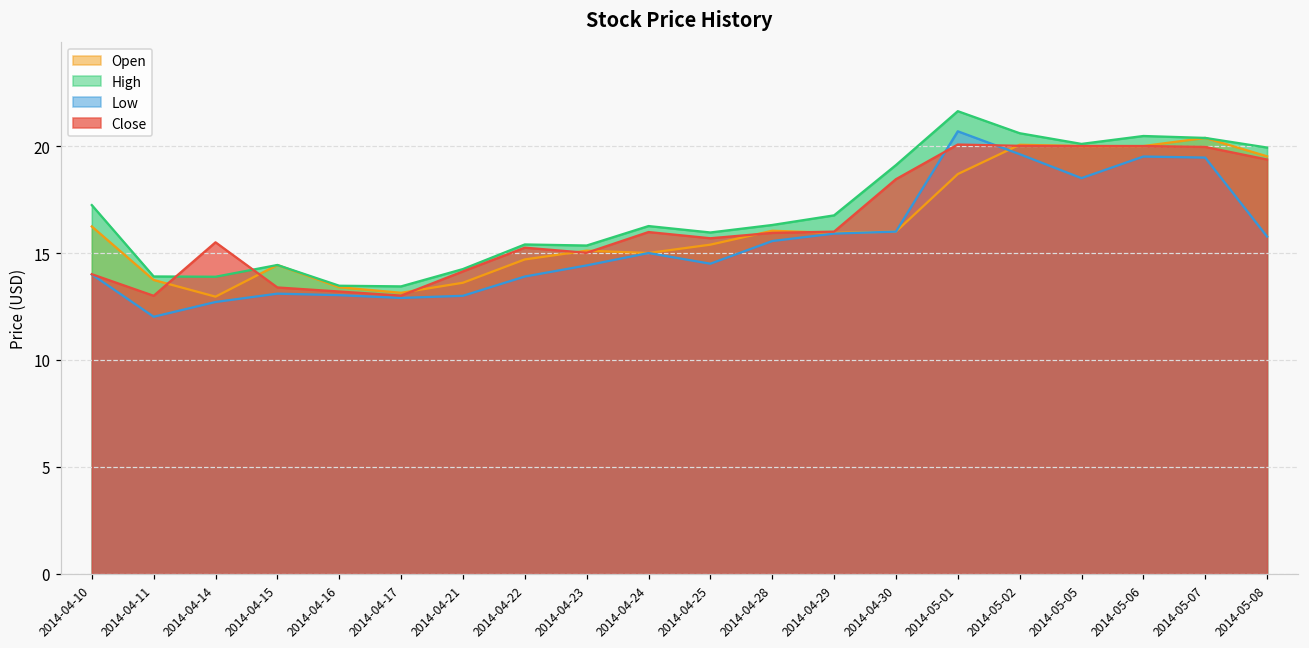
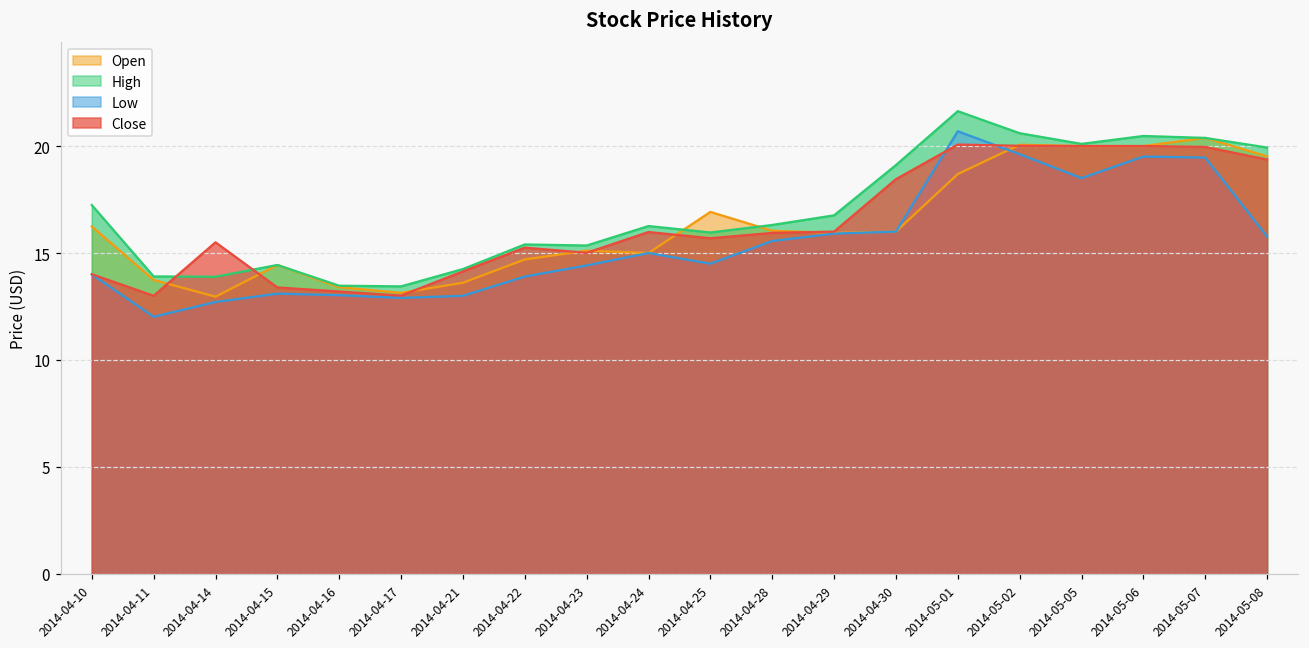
Open, 2014-04-25: 15.4 -> 16.9
